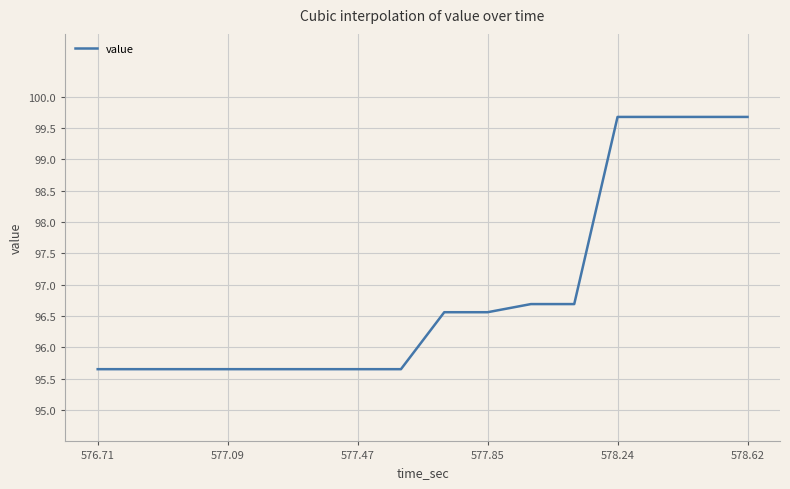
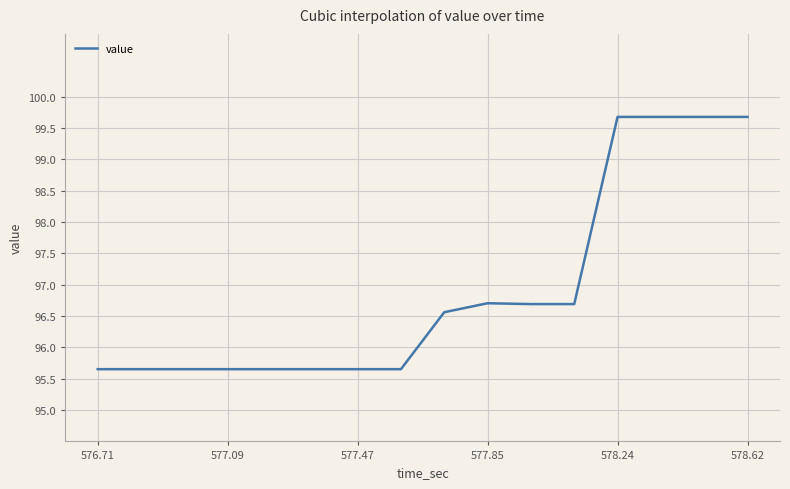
577.85: 96.6 -> 96.7
